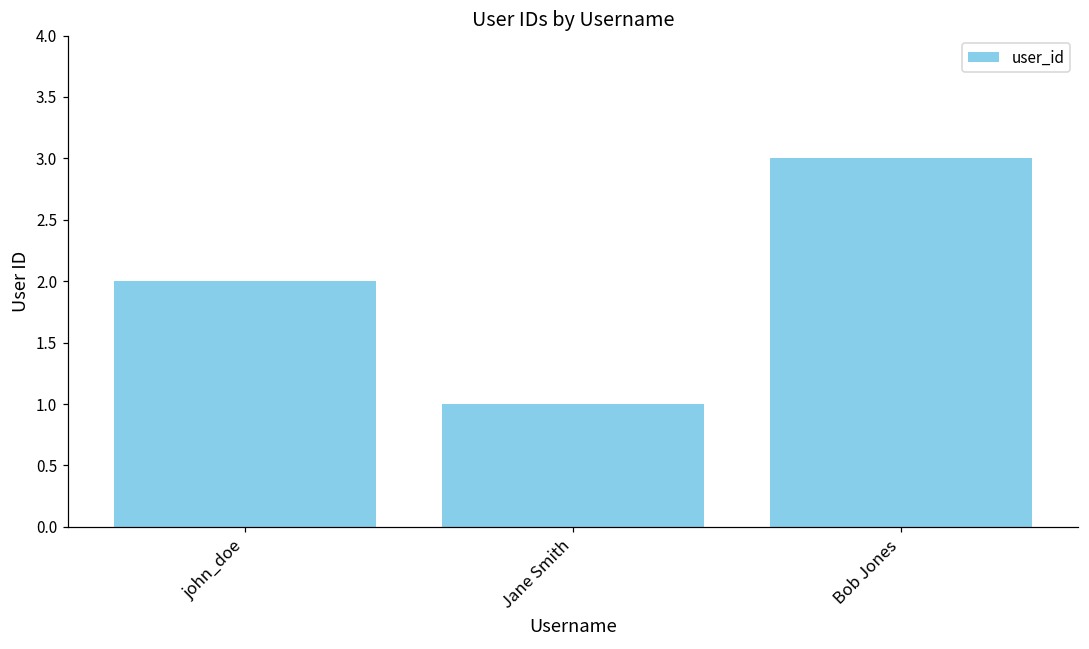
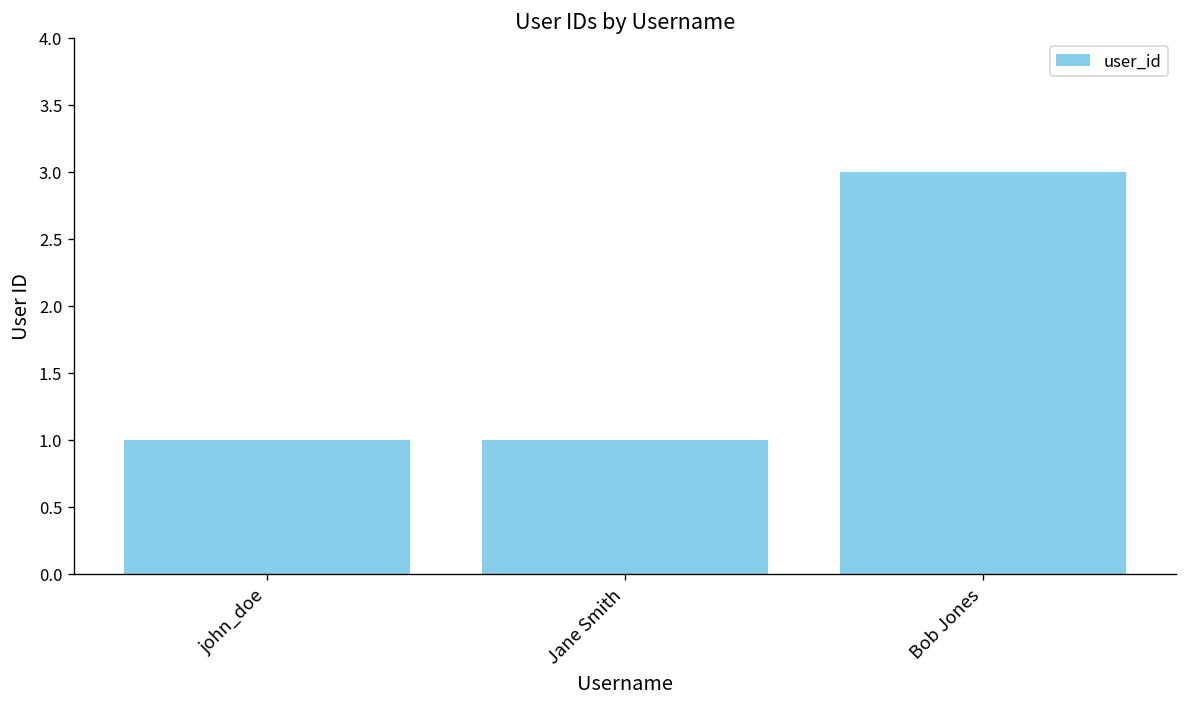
john_doe: 2 -> 1
